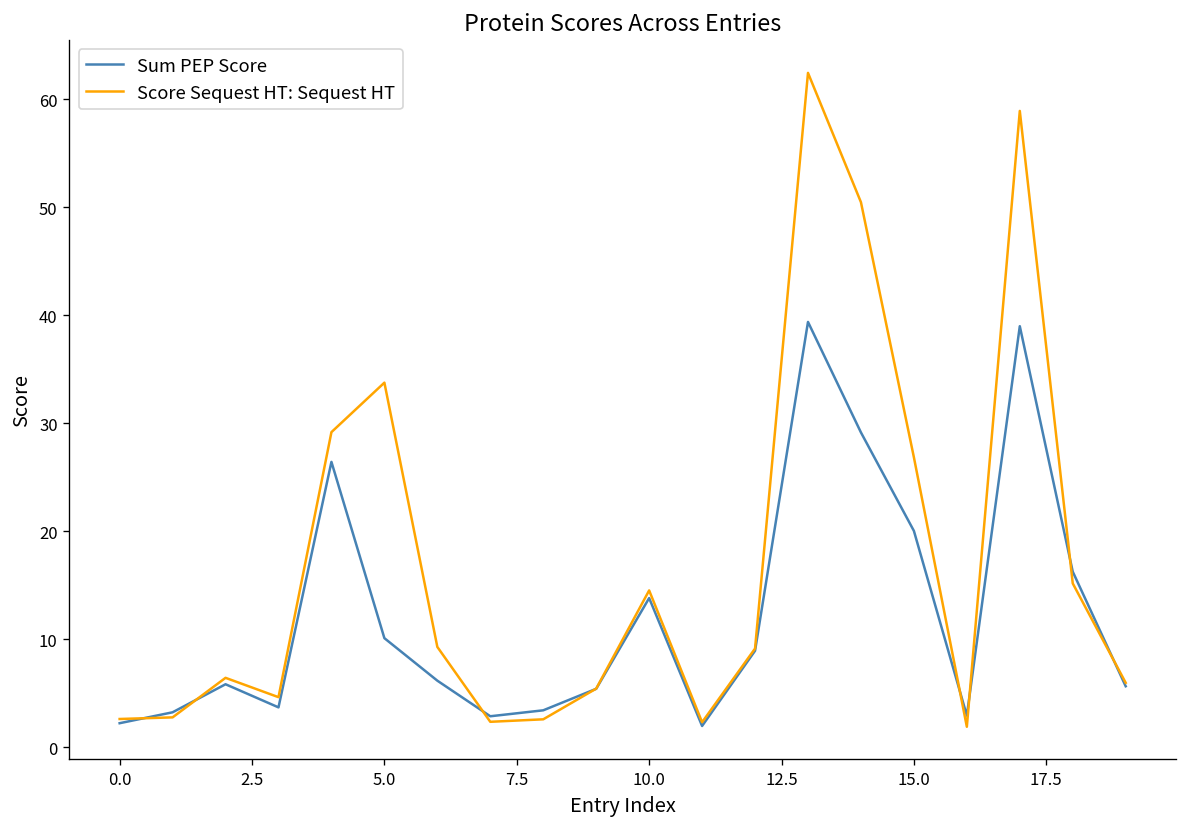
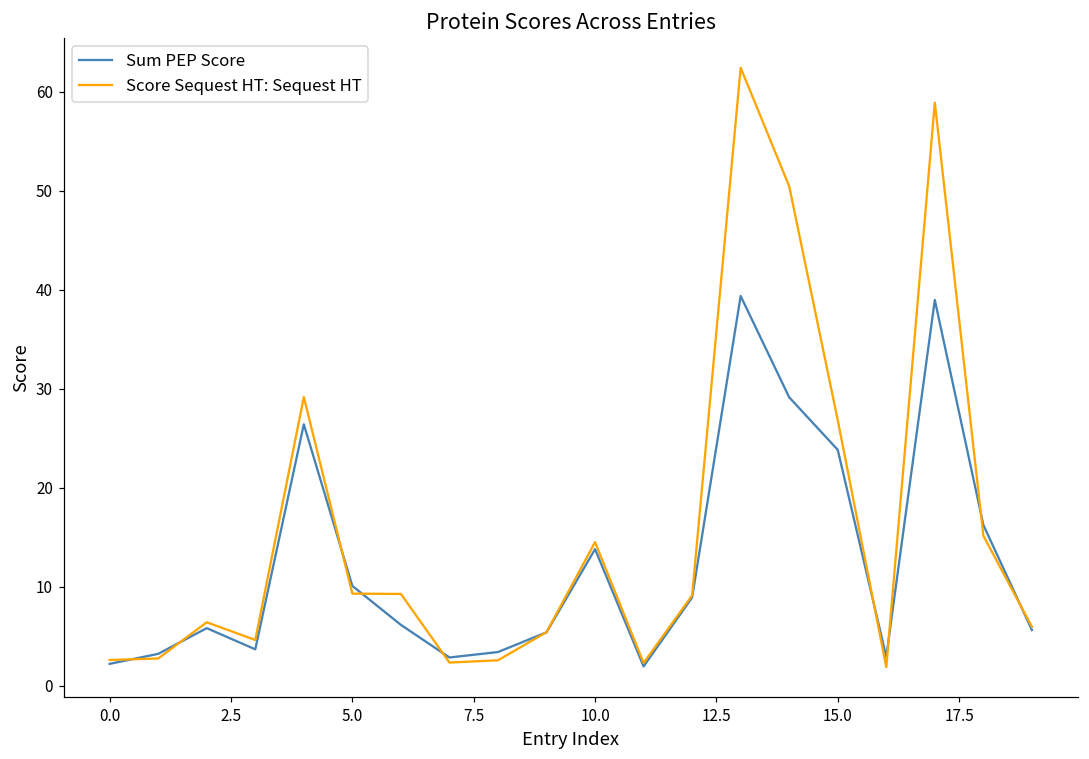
Score Sequest HT: Sequest HT, 5.0: 34 -> 9
Sum PEP Score, 15.0: 20 -> 24
